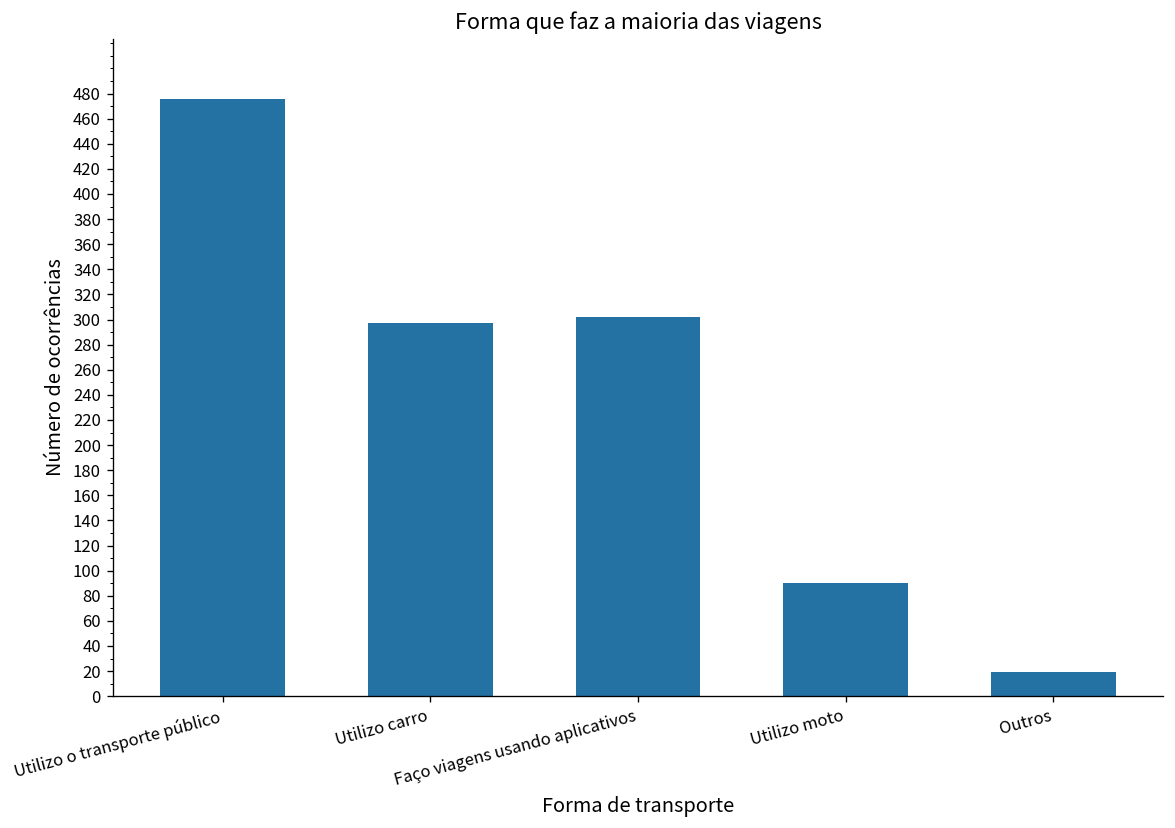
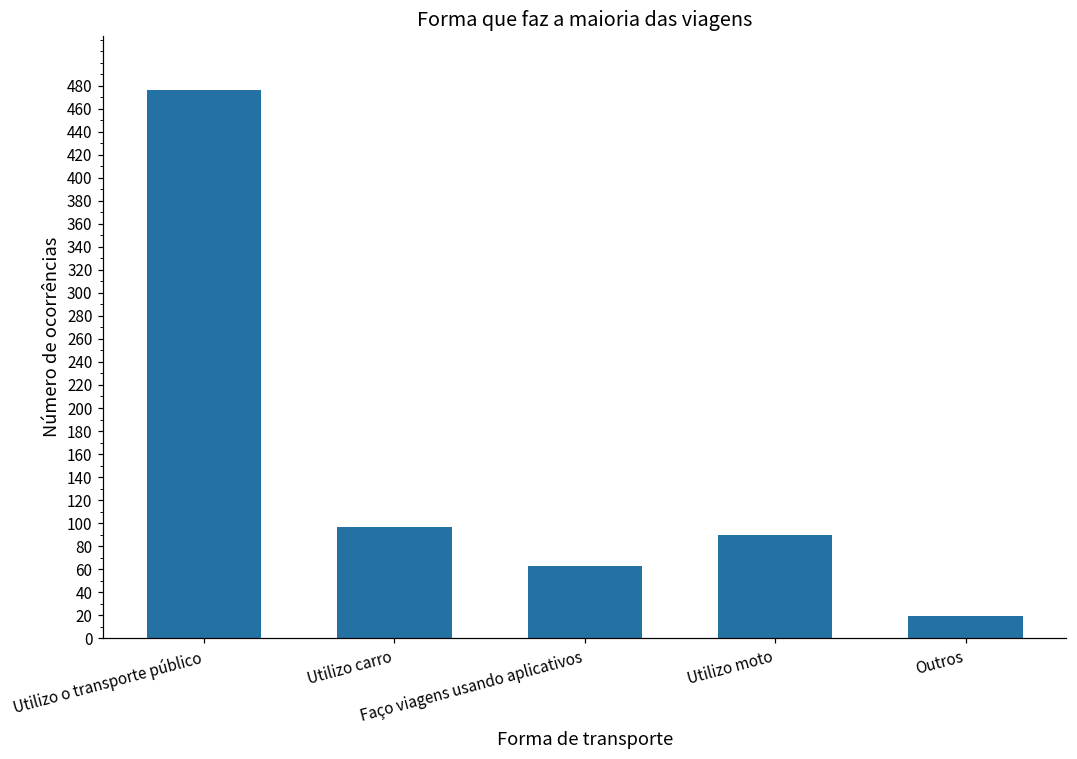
Utilizo carro: 297 -> 97
Faço viagens usando aplicativos: 302 -> 63
